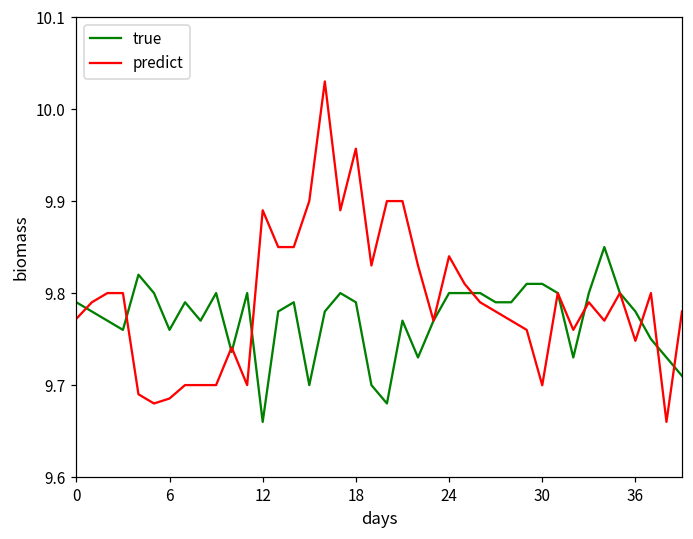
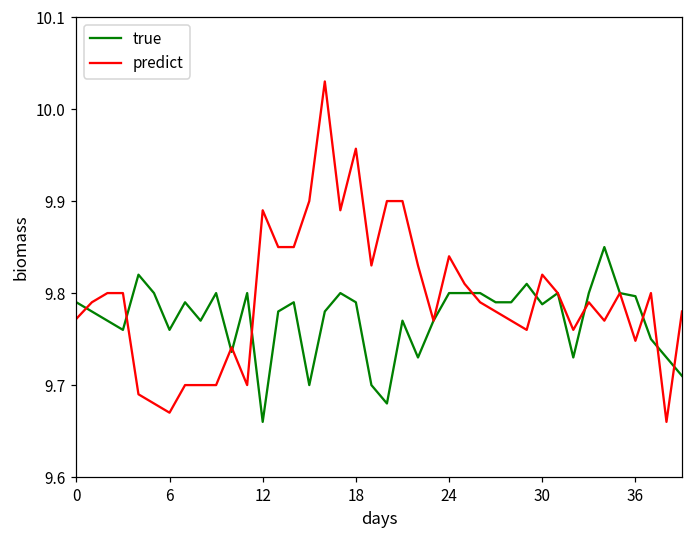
predict, 6: 9.69 -> 9.67
true, 30: 9.81 -> 9.79
predict, 30: 9.70 -> 9.82
true, 36: 9.78 -> 9.80
